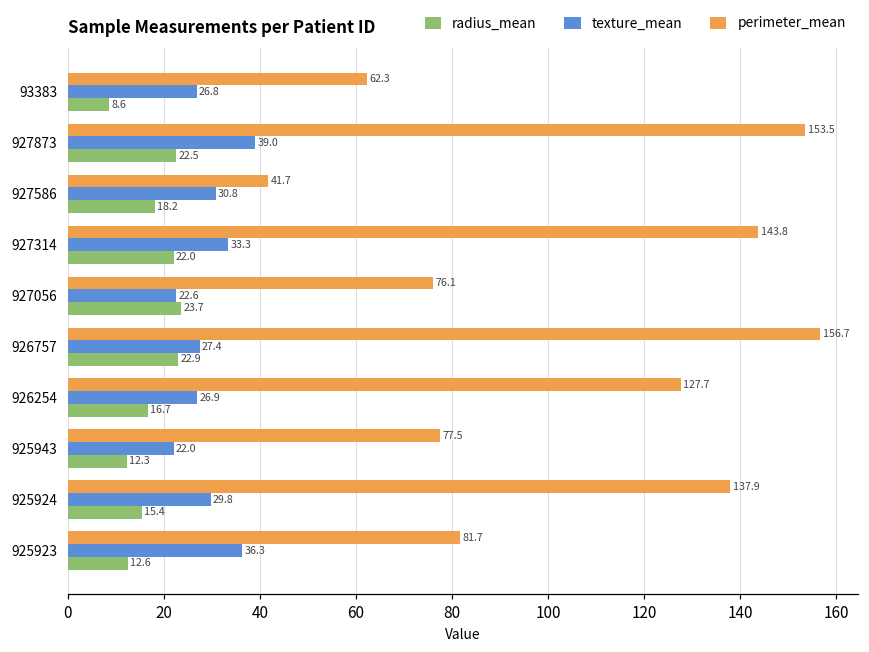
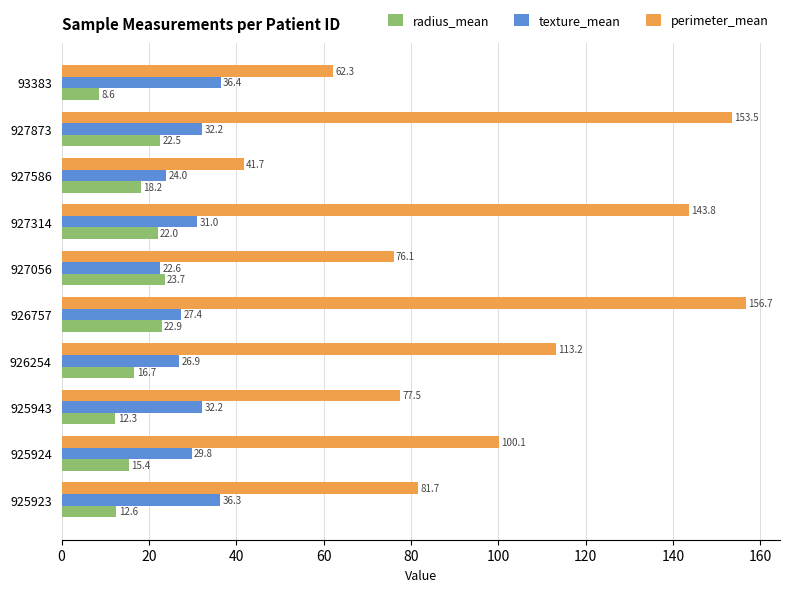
texture_mean, 93383: 26.8 -> 36.4
texture_mean, 927873: 39.0 -> 32.2
texture_mean, 927586: 30.8 -> 24.0
texture_mean, 927314: 33.3 -> 31.0
perimeter_mean, 926254: 127.7 -> 113.2
texture_mean, 925943: 22.0 -> 32.2
perimeter_mean, 925924: 137.9 -> 100.1
